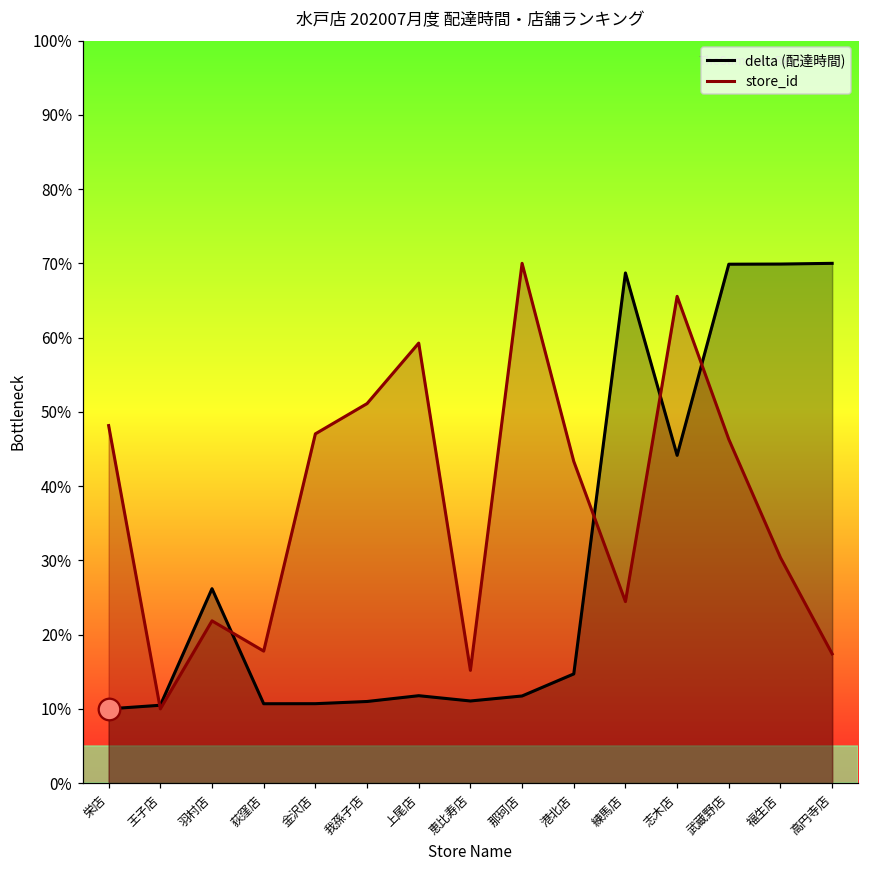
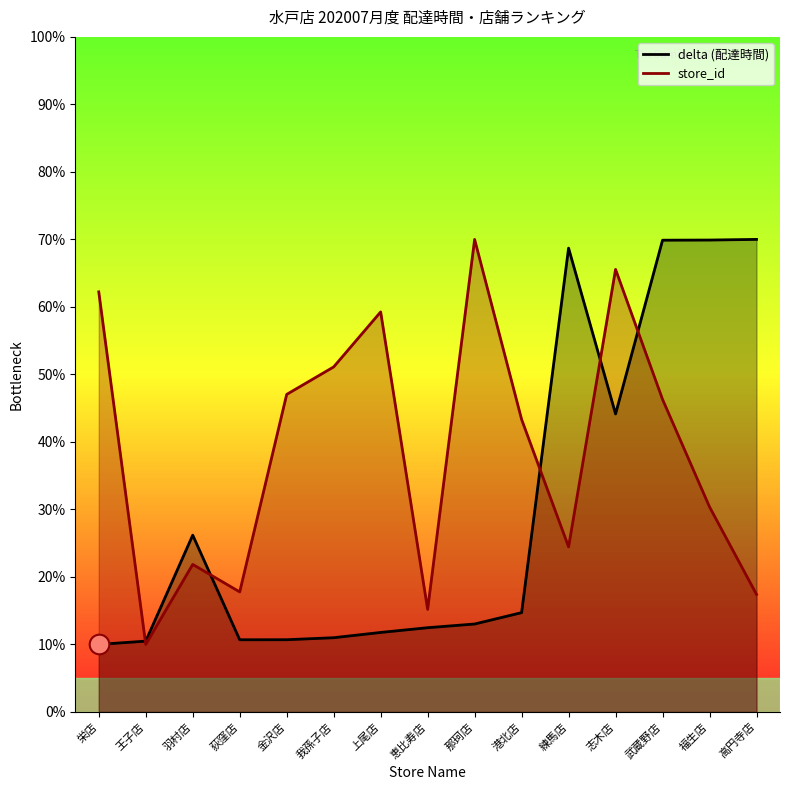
store_id, 栄店: 48% -> 62%
delta (配達時間), 恵比寿店: 11% -> 12%
delta (配達時間), 那珂店: 12% -> 13%
